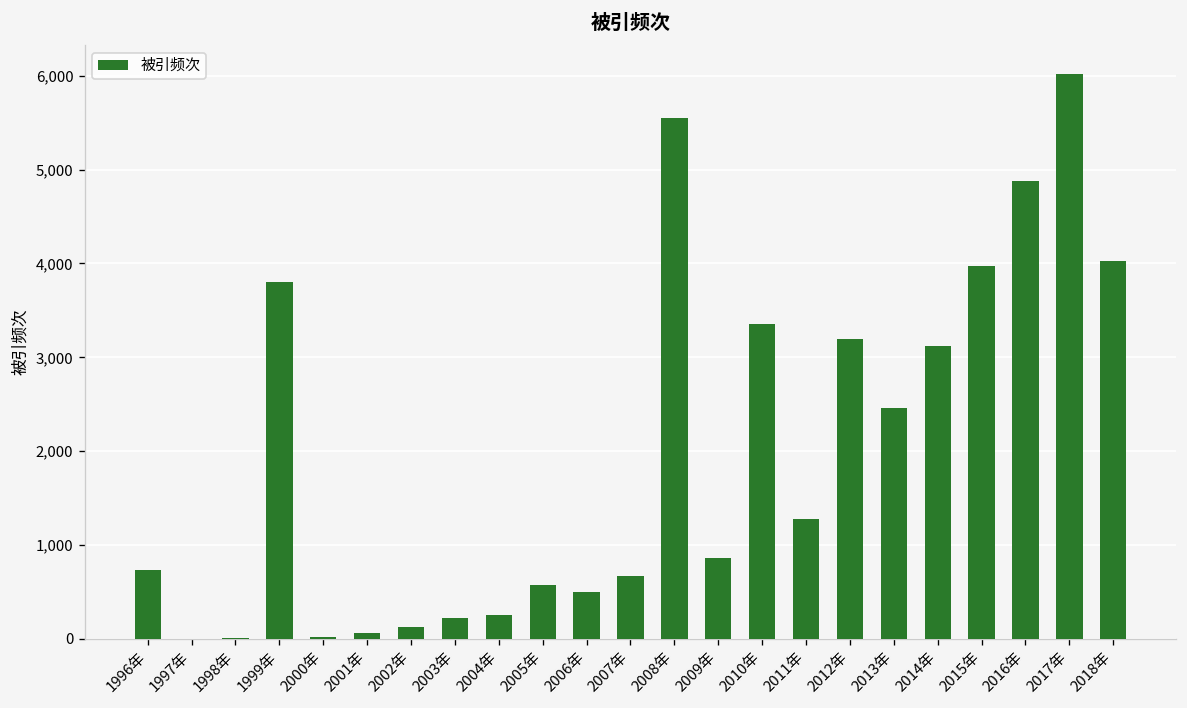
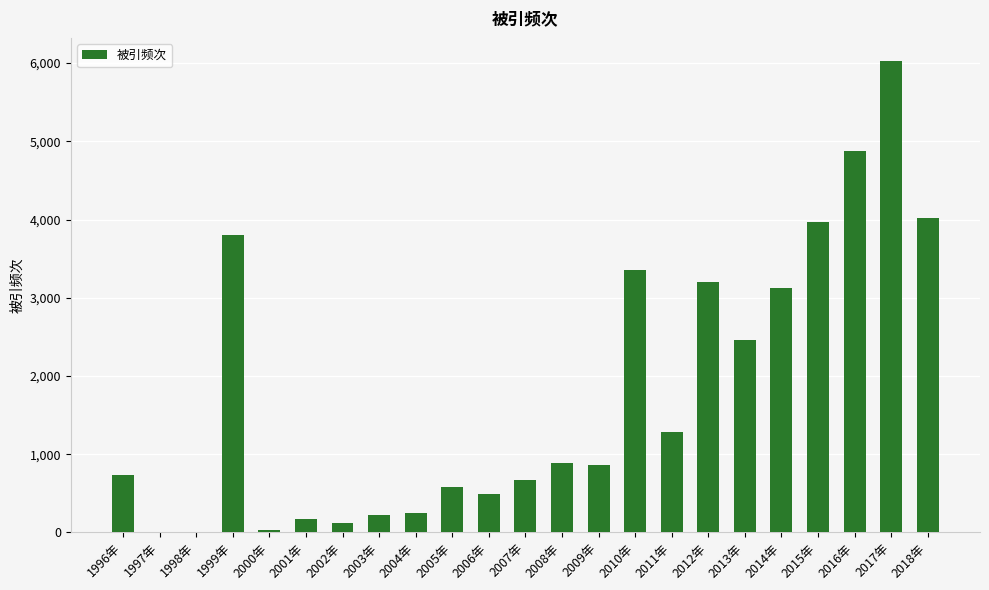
2001年: 100 -> 200
2008年: 5,600 -> 900
